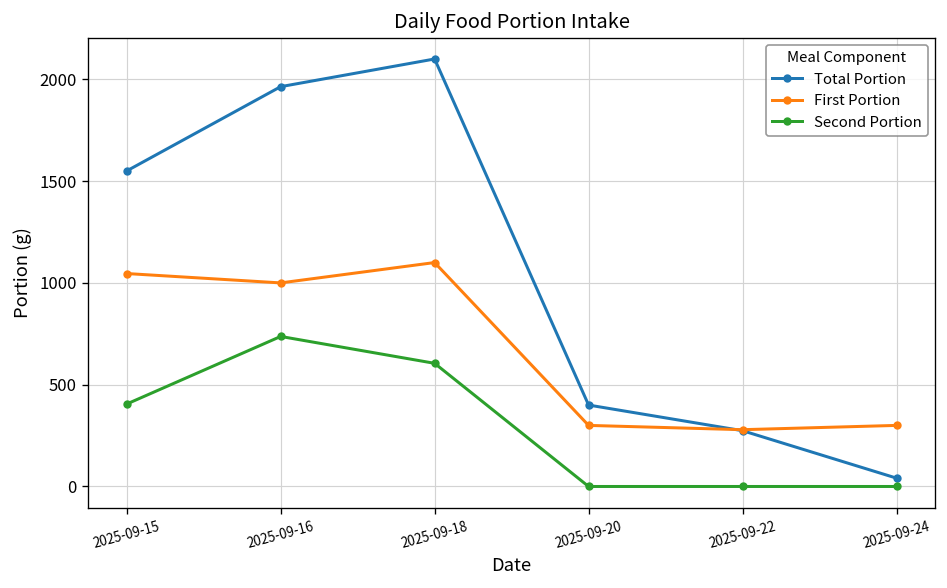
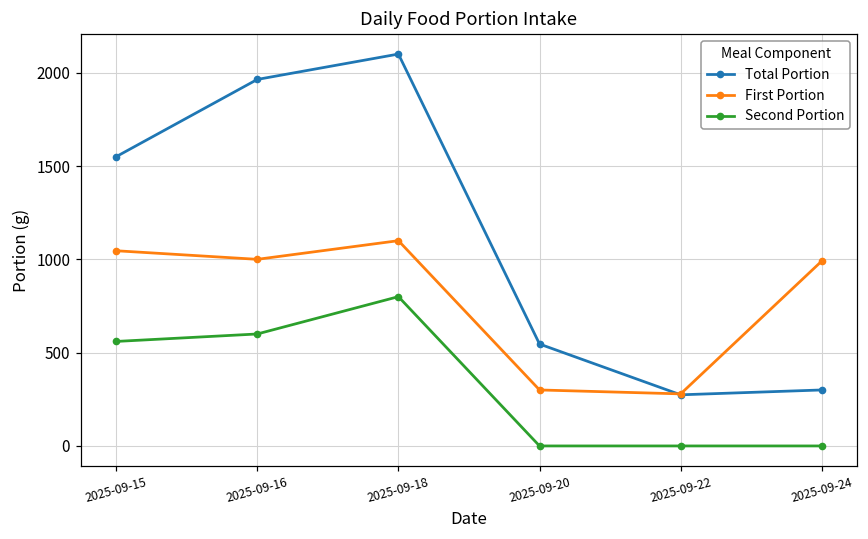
Second Portion, 2025-09-15: 410 -> 560
Second Portion, 2025-09-16: 740 -> 600
Second Portion, 2025-09-18: 610 -> 800
Total Portion, 2025-09-20: 400 -> 550
Total Portion, 2025-09-24: 40 -> 300
First Portion, 2025-09-24: 300 -> 990
